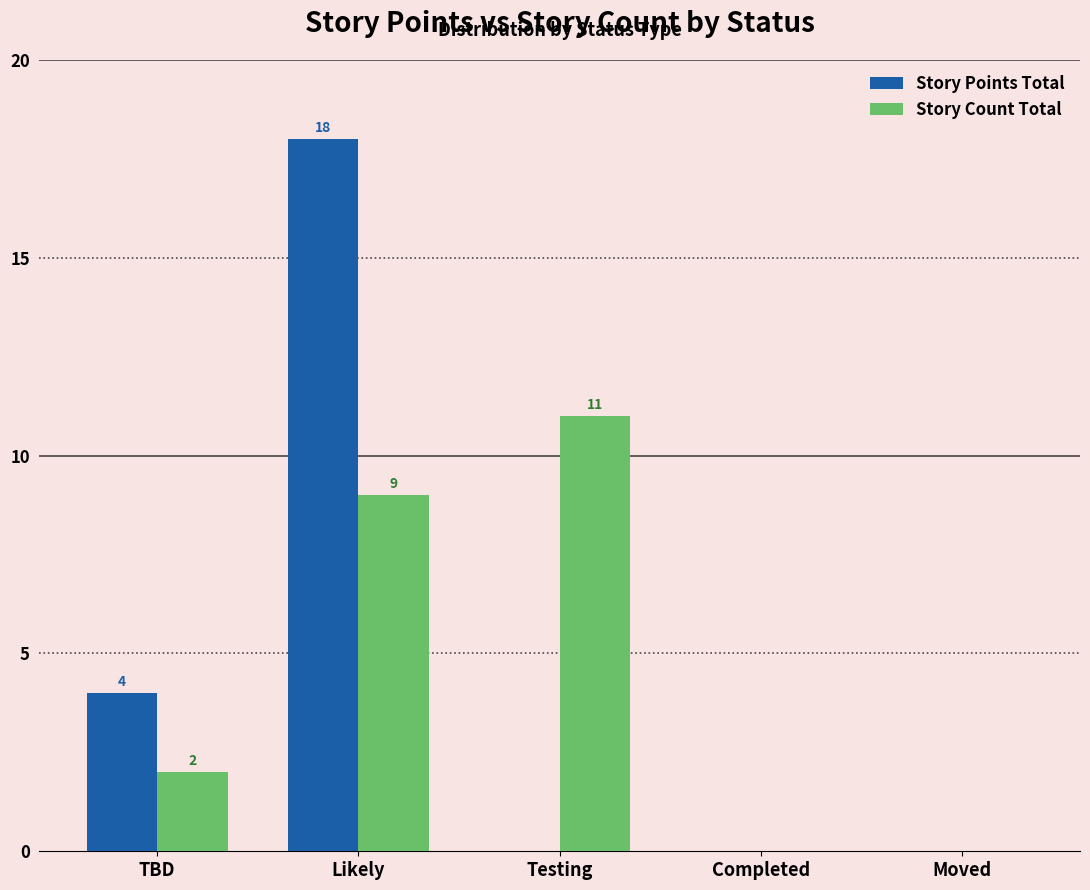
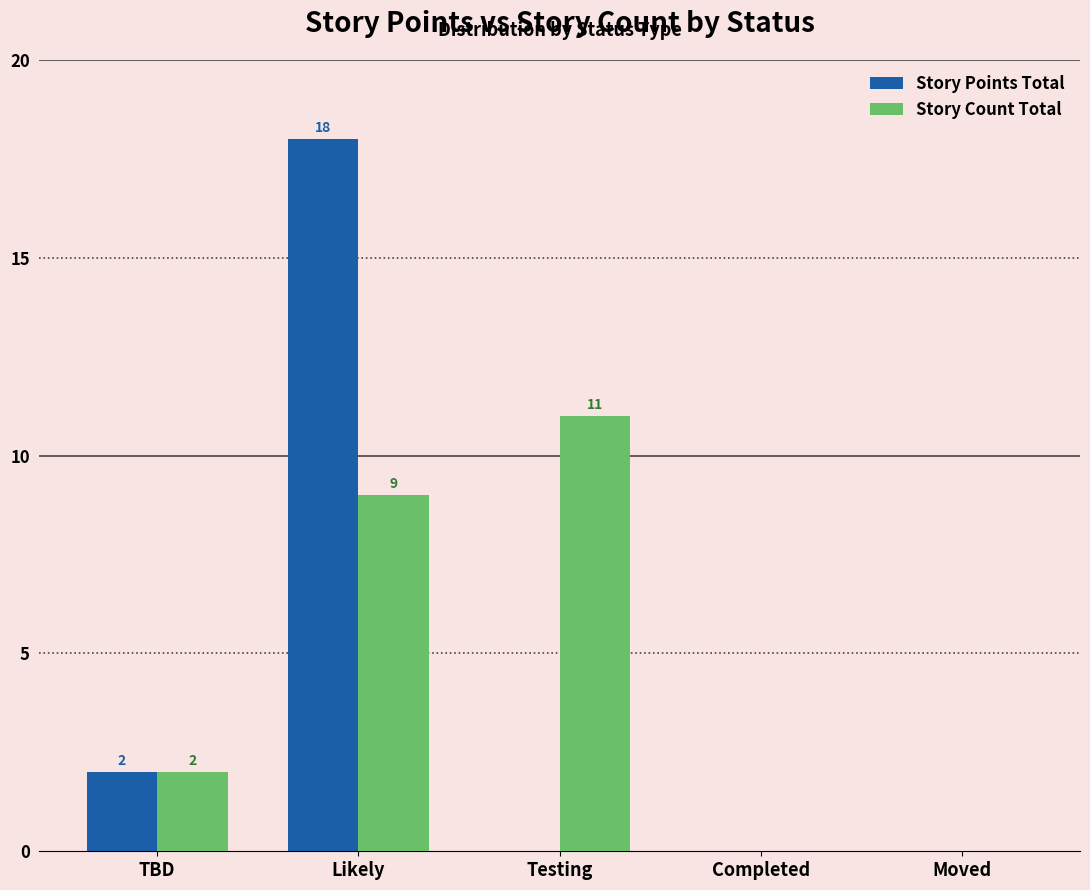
Story Points Total, TBD: 4 -> 2
